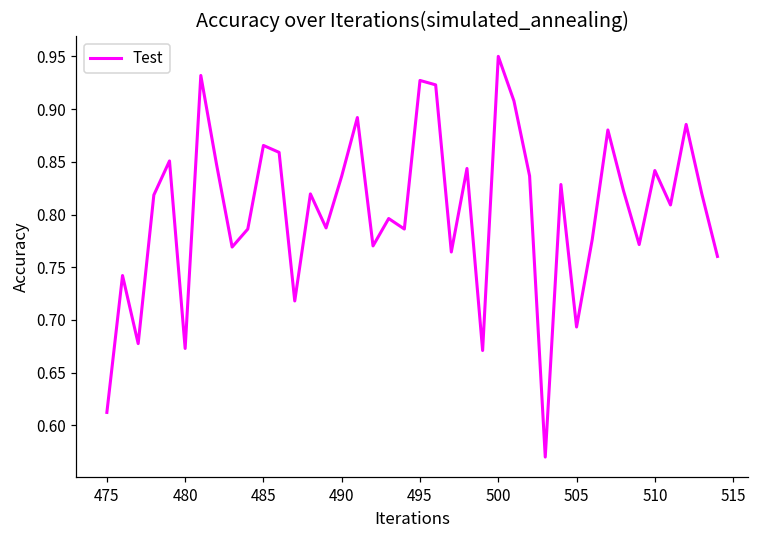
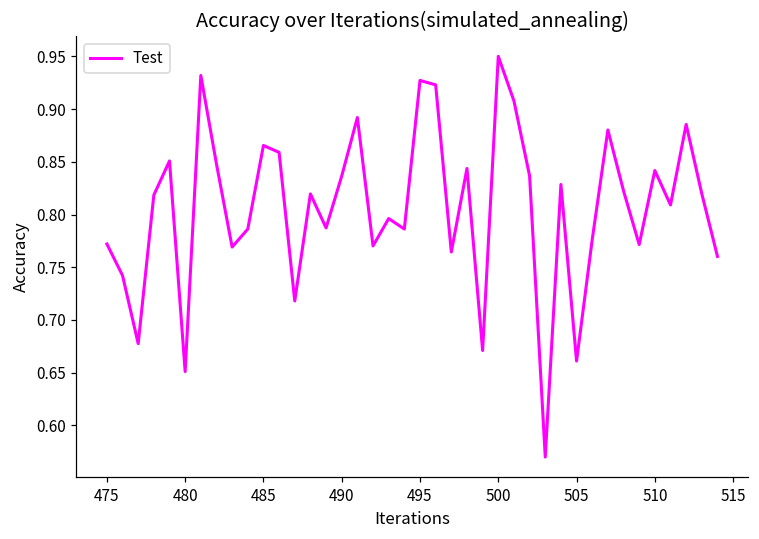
475: 0.61 -> 0.77
480: 0.67 -> 0.65
505: 0.69 -> 0.66
